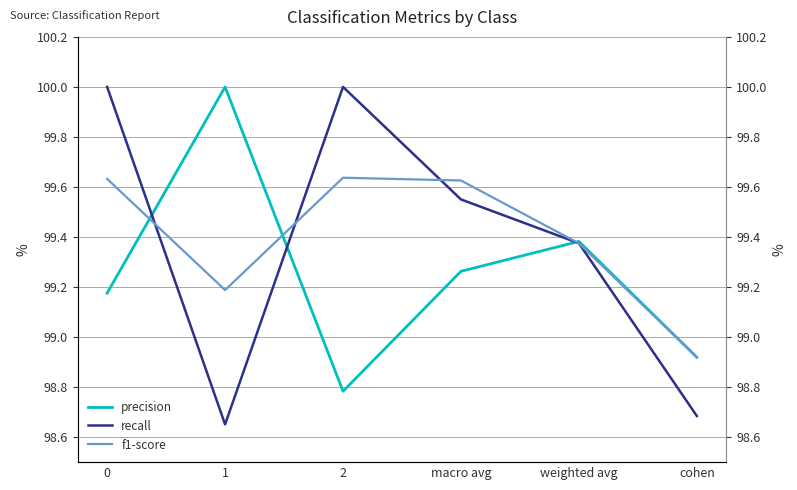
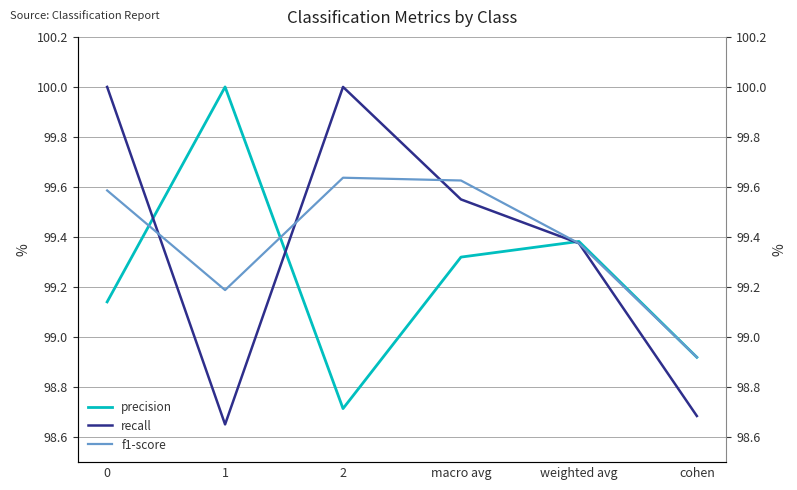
precision, 0: 99.18 -> 99.14
f1-score, 0: 99.63 -> 99.59
precision, 2: 98.78 -> 98.71
precision, macro avg: 99.26 -> 99.32
